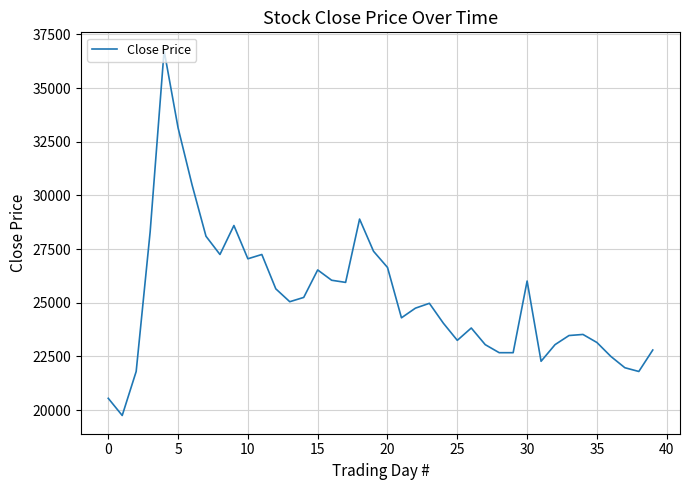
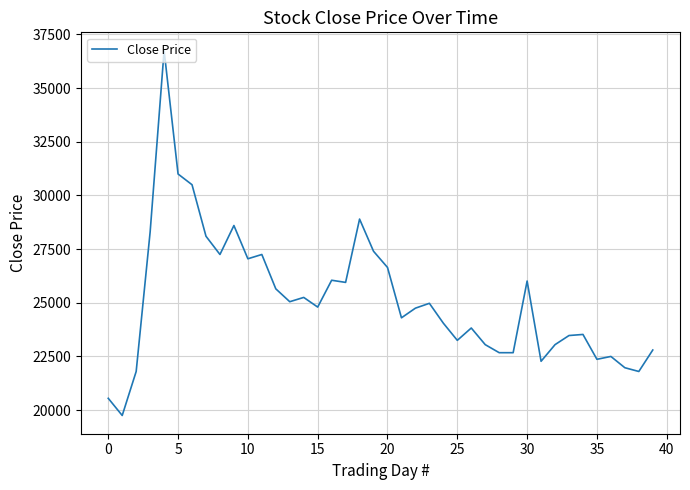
5: 33200 -> 31000
15: 26500 -> 24800
35: 23200 -> 22400
